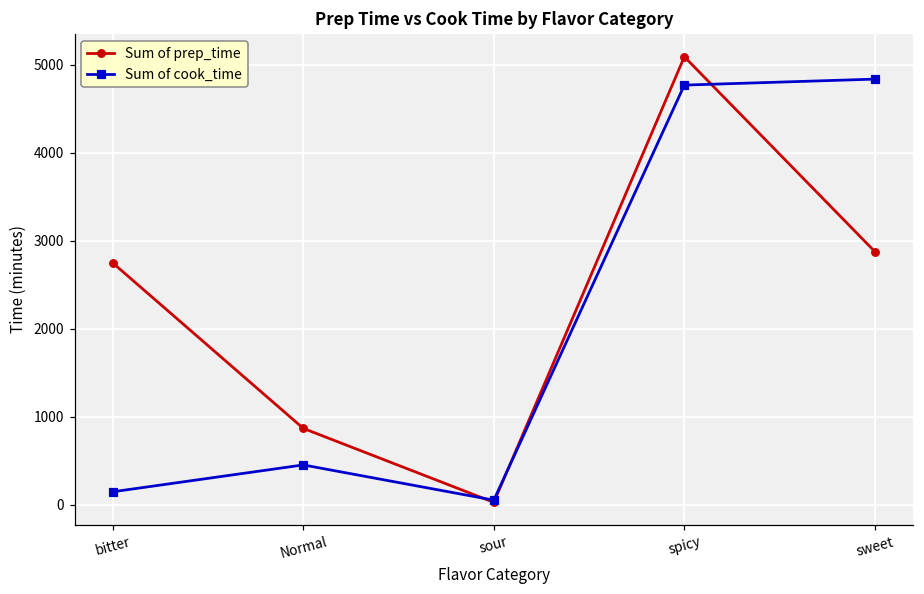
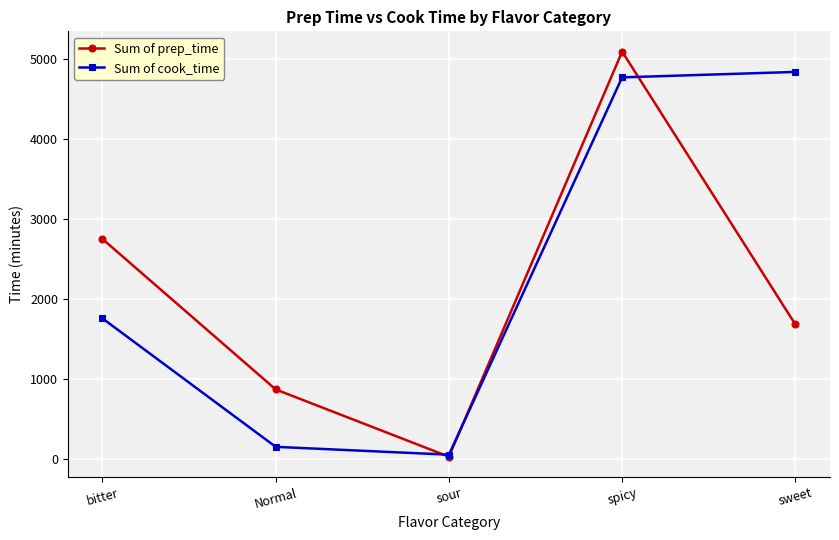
Sum of cook_time, bitter: 200 -> 1800
Sum of cook_time, Normal: 500 -> 200
Sum of prep_time, sweet: 2900 -> 1700
